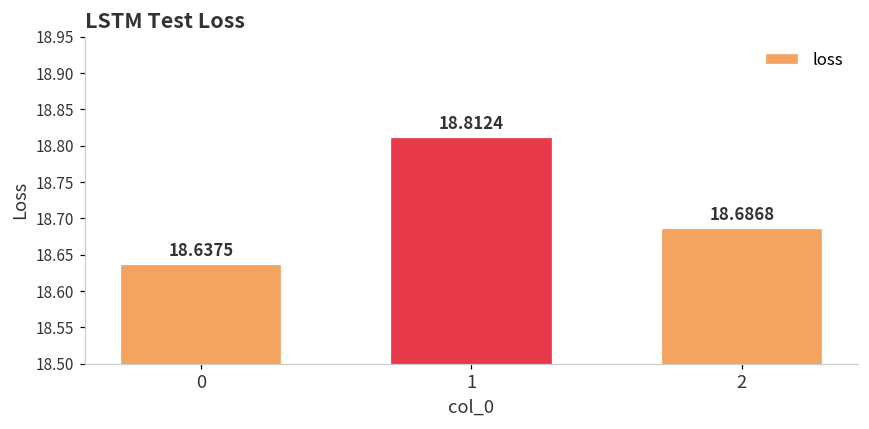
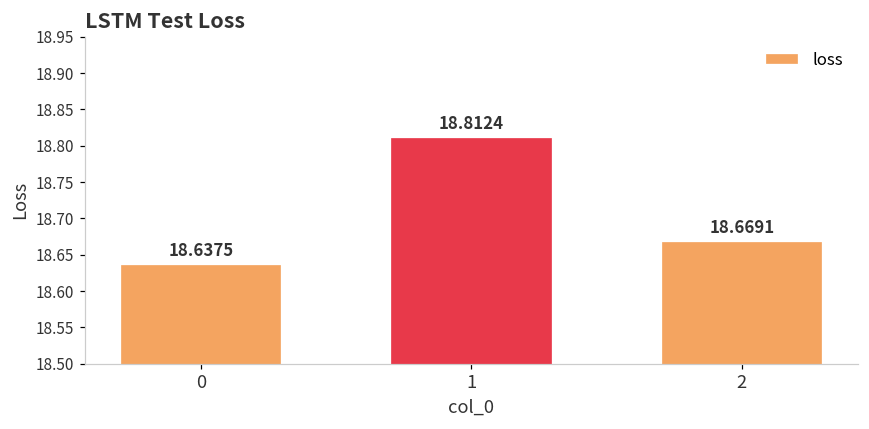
2: 18.6868 -> 18.6691
